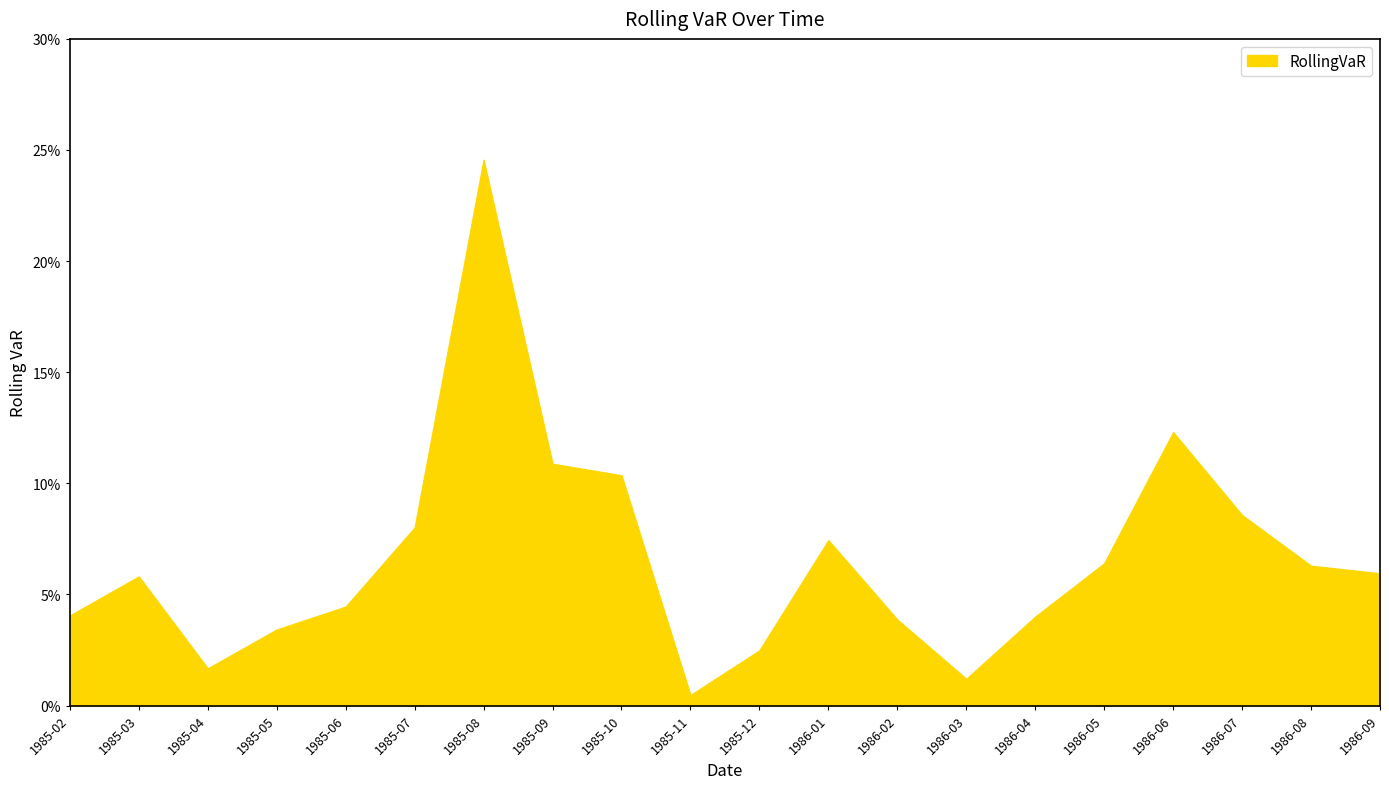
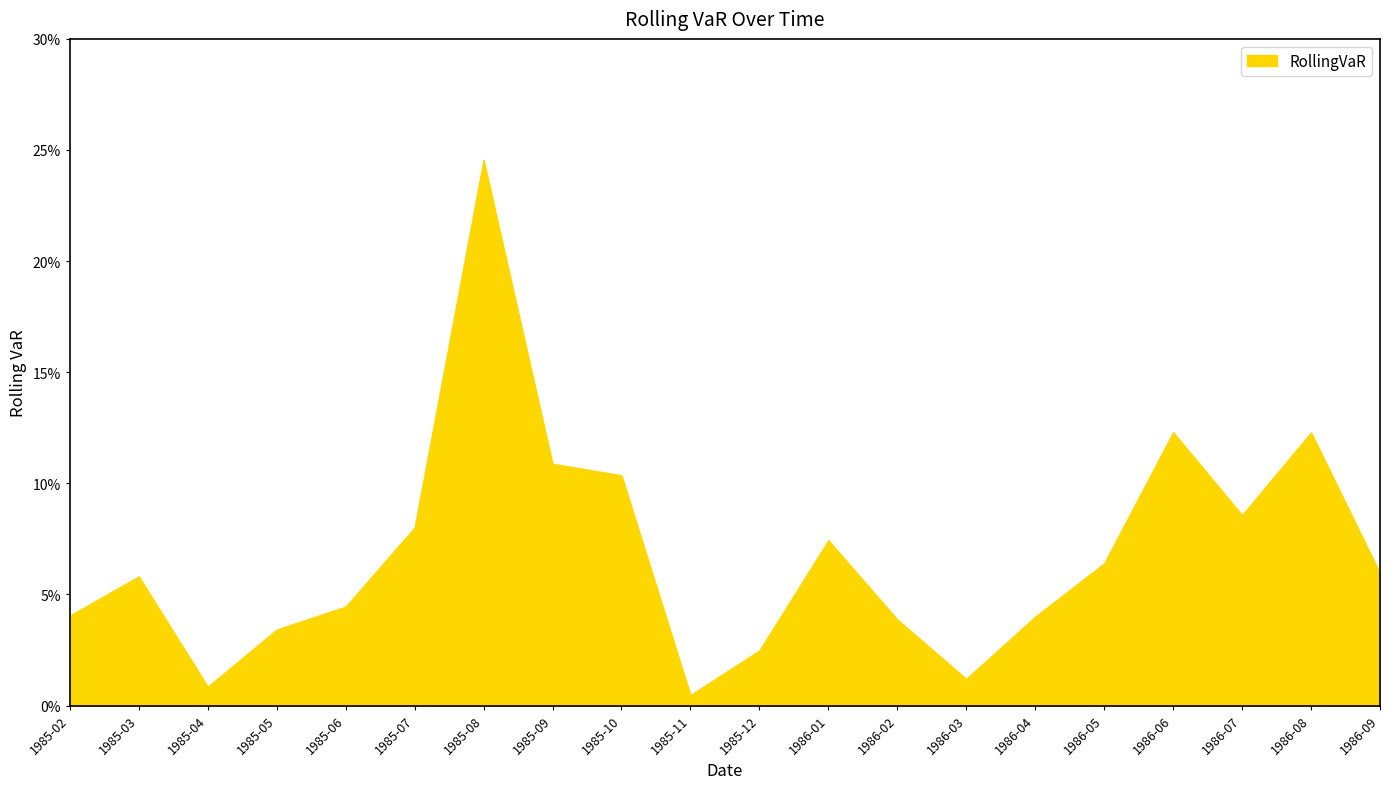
1985-04: 1.7% -> 0.9%
1986-08: 6.3% -> 12.3%
